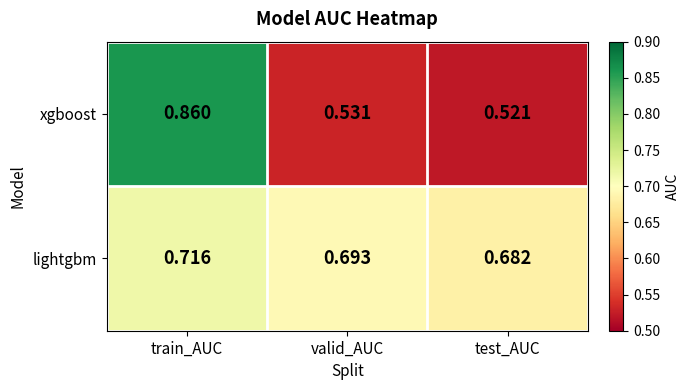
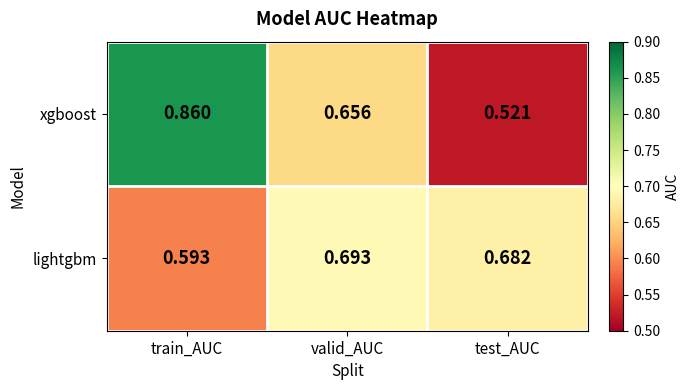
xgboost, valid_AUC: 0.531 -> 0.656
lightgbm, train_AUC: 0.716 -> 0.593
